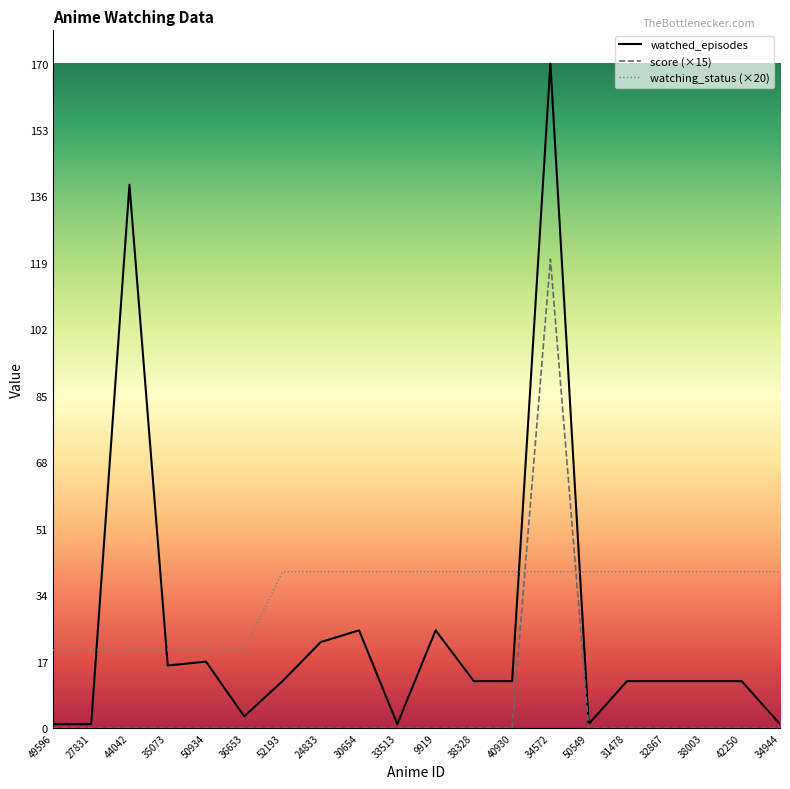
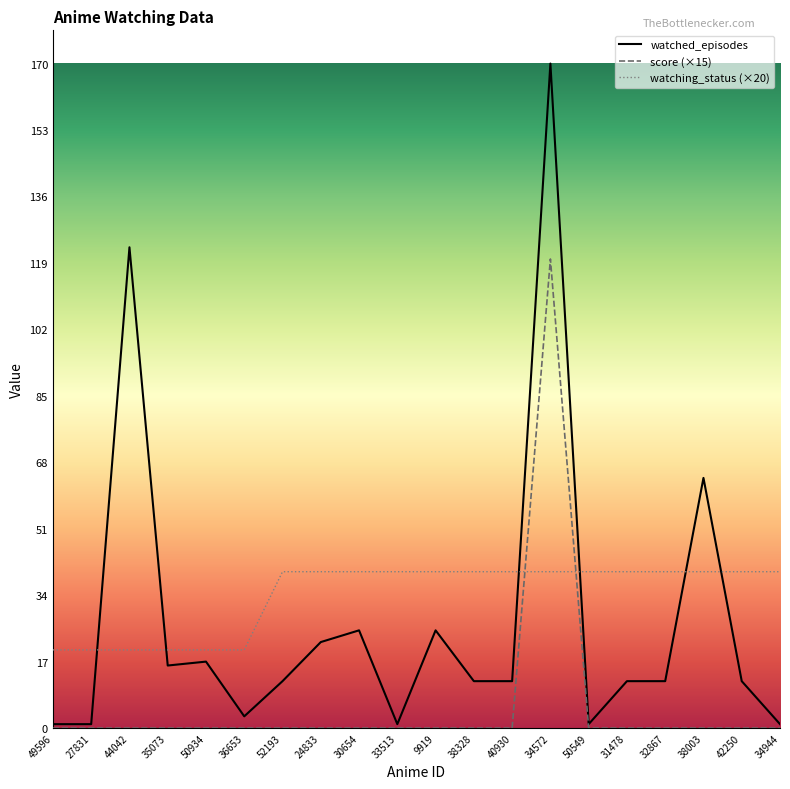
watched_episodes, 44042: 139 -> 123
watched_episodes, 38003: 12 -> 64
